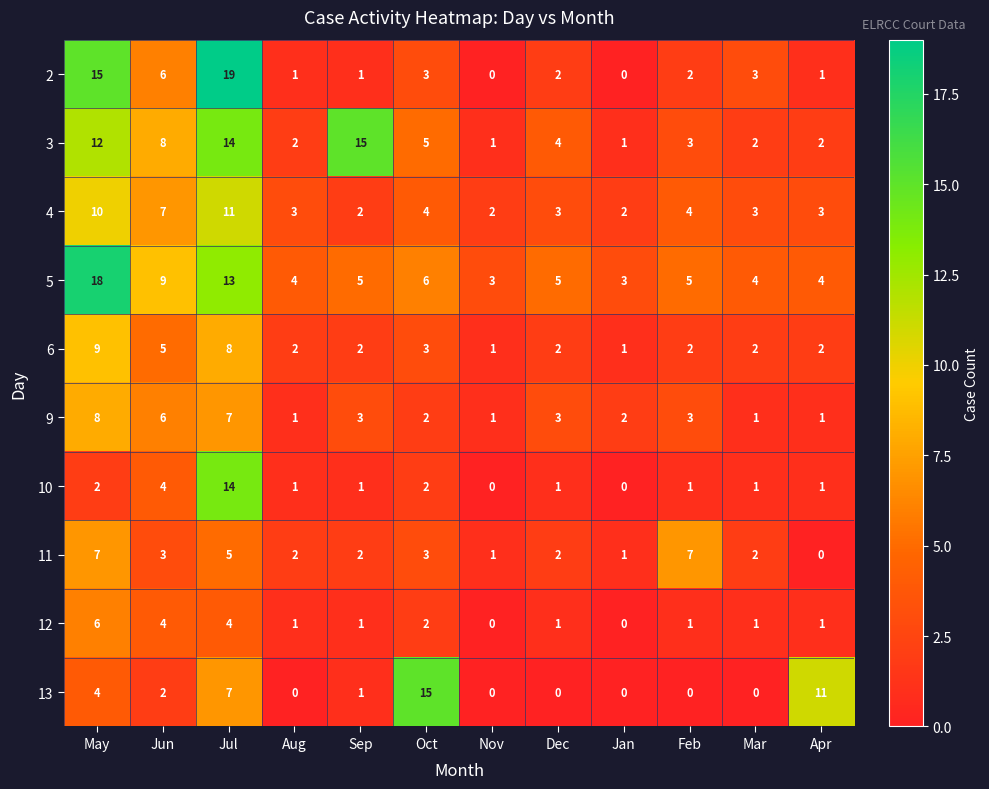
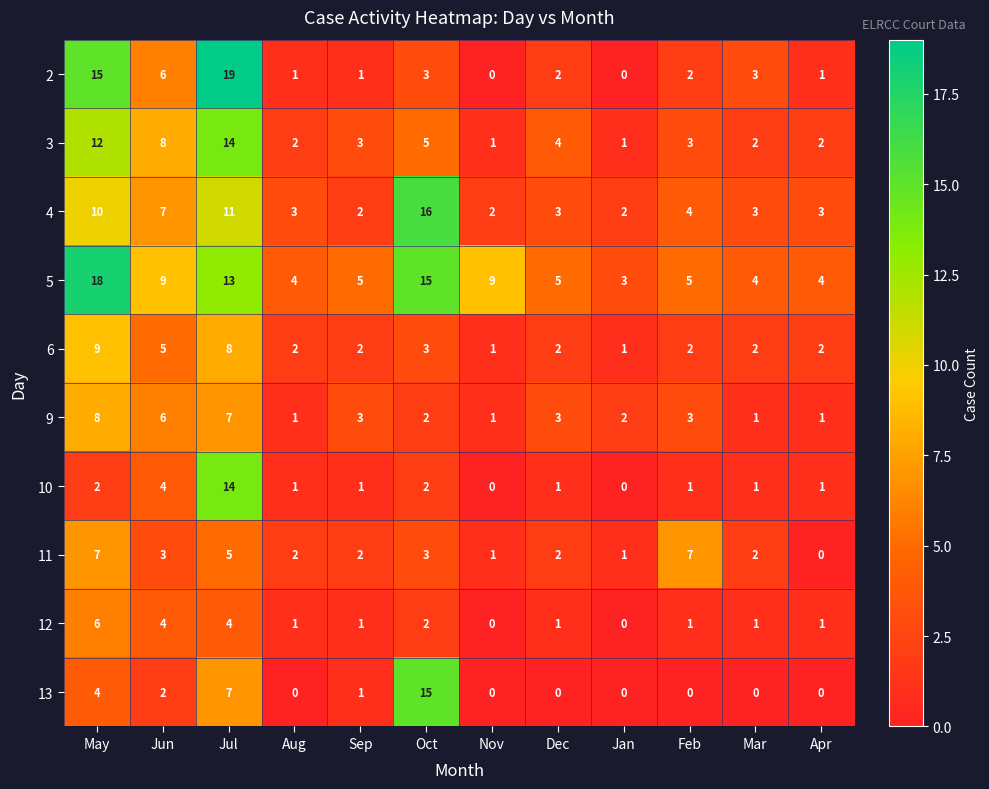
3, Sep: 15 -> 3
4, Oct: 4 -> 16
5, Oct: 6 -> 15
5, Nov: 3 -> 9
13, Apr: 11 -> 0
